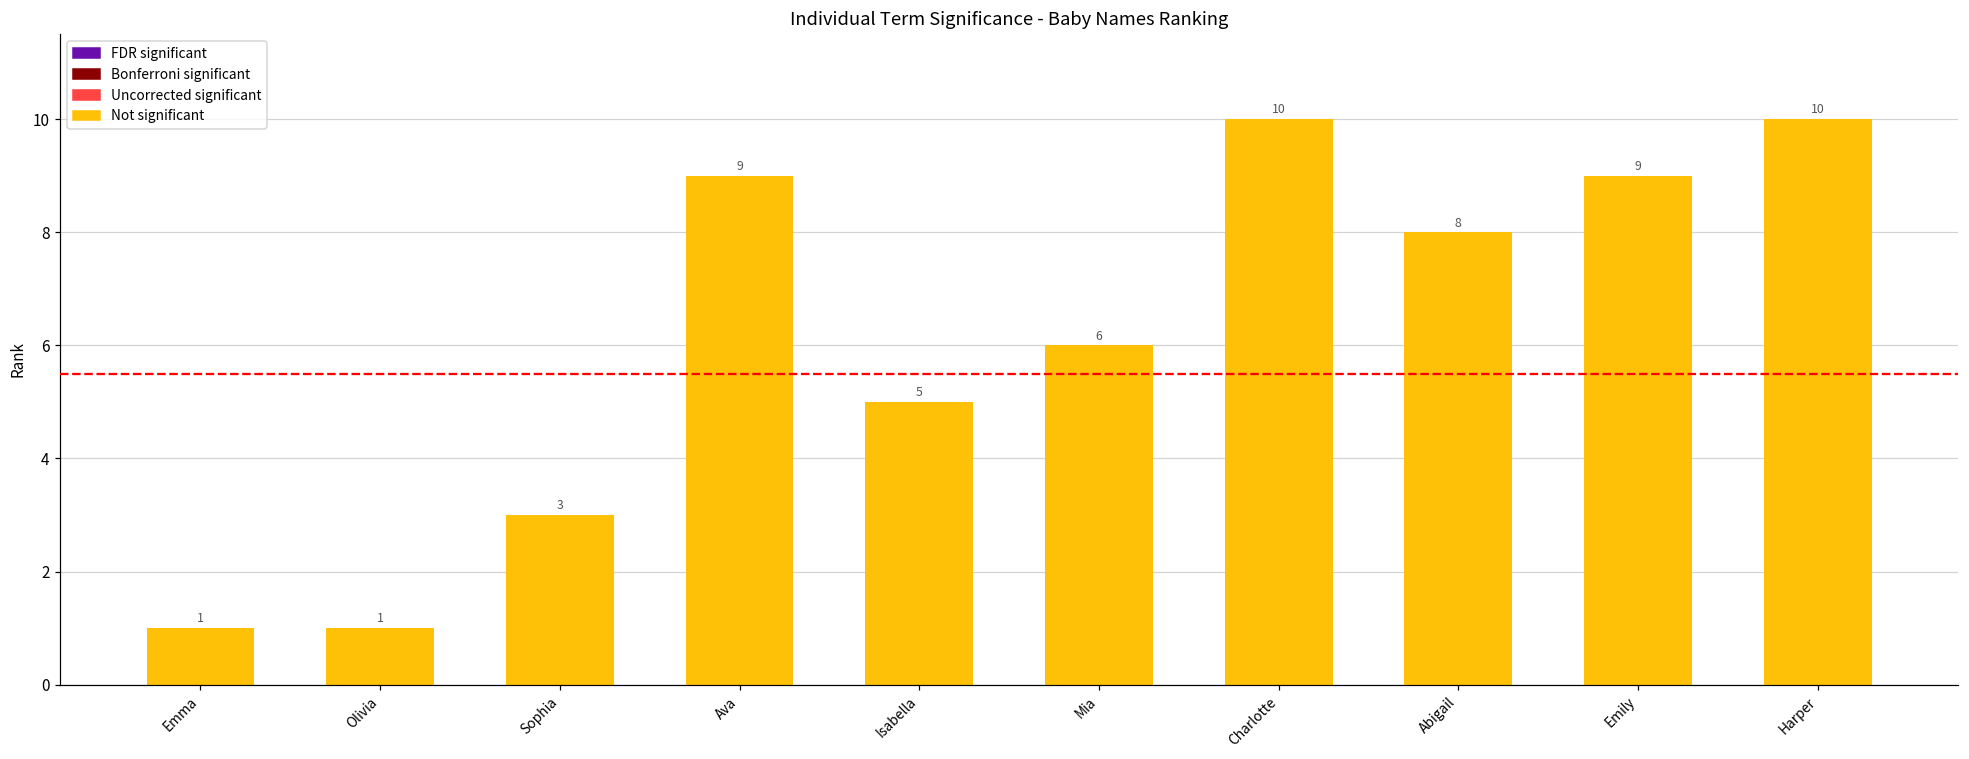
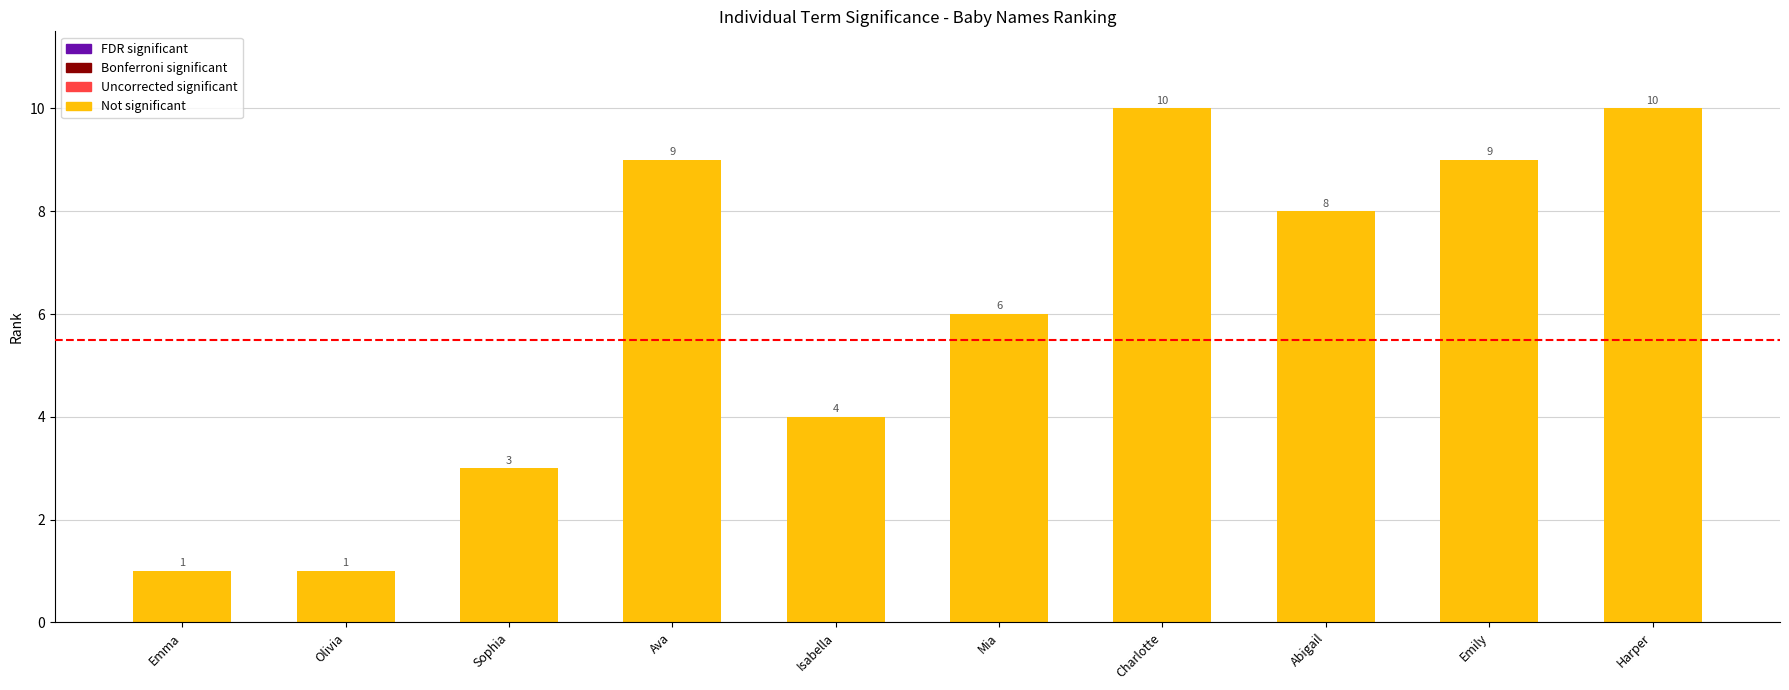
Isabella: 5 -> 4
